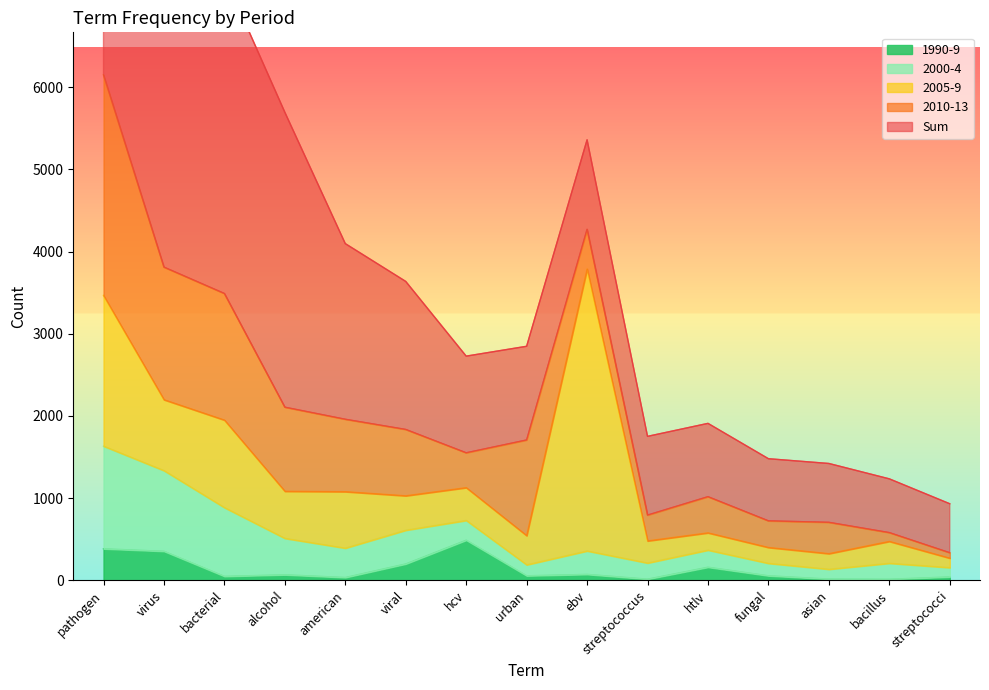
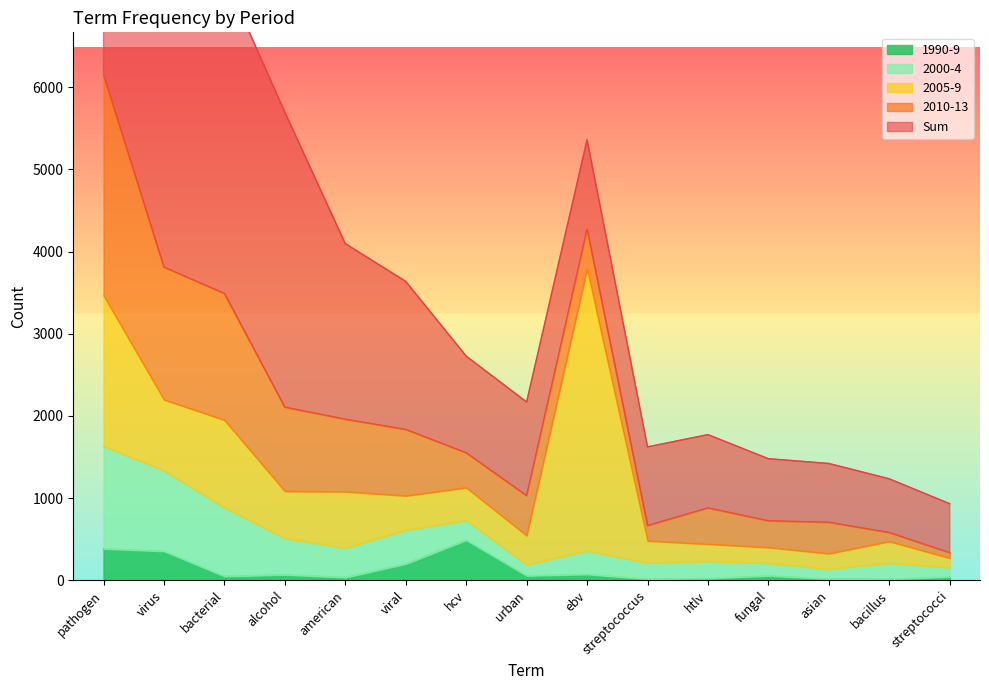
2010-13, urban: 1200 -> 500
2010-13, streptococcus: 300 -> 200
1990-9, htlv: 200 -> 0
